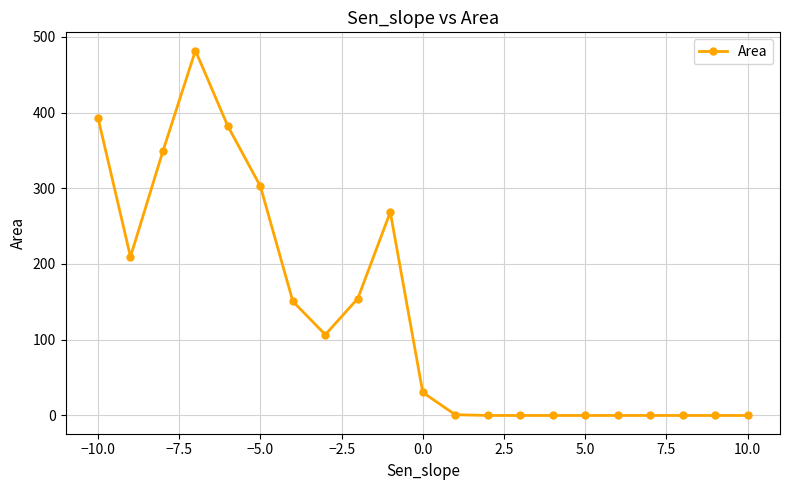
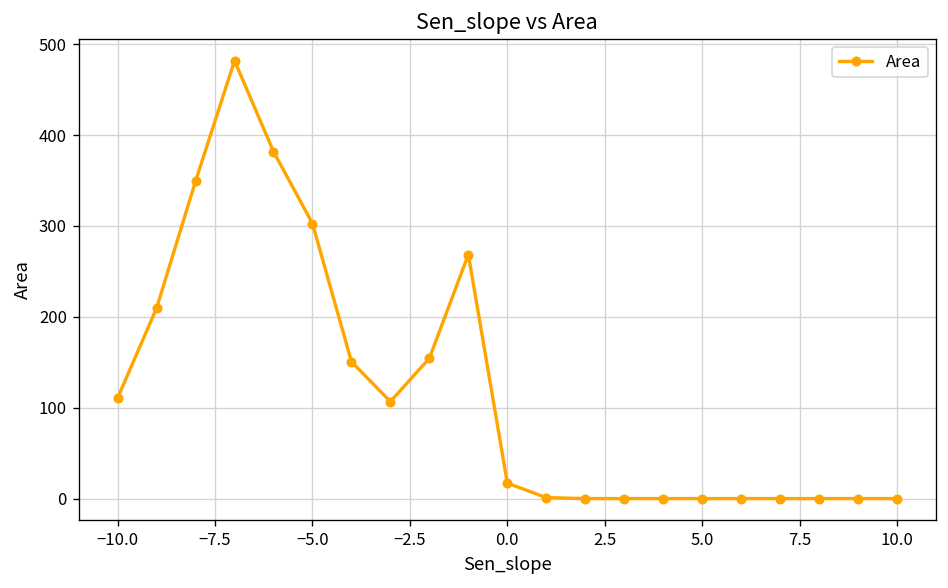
−10.0: 390 -> 110
0.0: 30 -> 20
